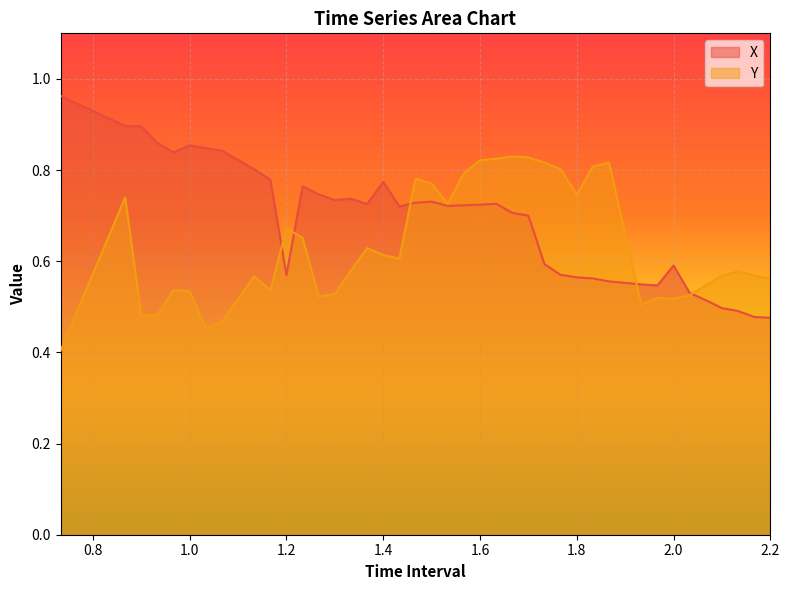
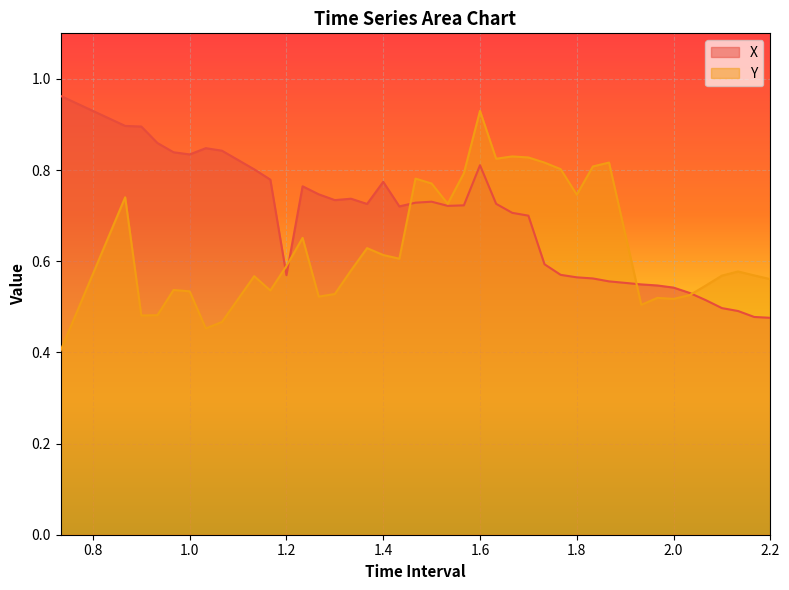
X, 1.0: 0.85 -> 0.83
Y, 1.2: 0.67 -> 0.59
X, 1.6: 0.72 -> 0.81
Y, 1.6: 0.82 -> 0.93
X, 2.0: 0.59 -> 0.54
